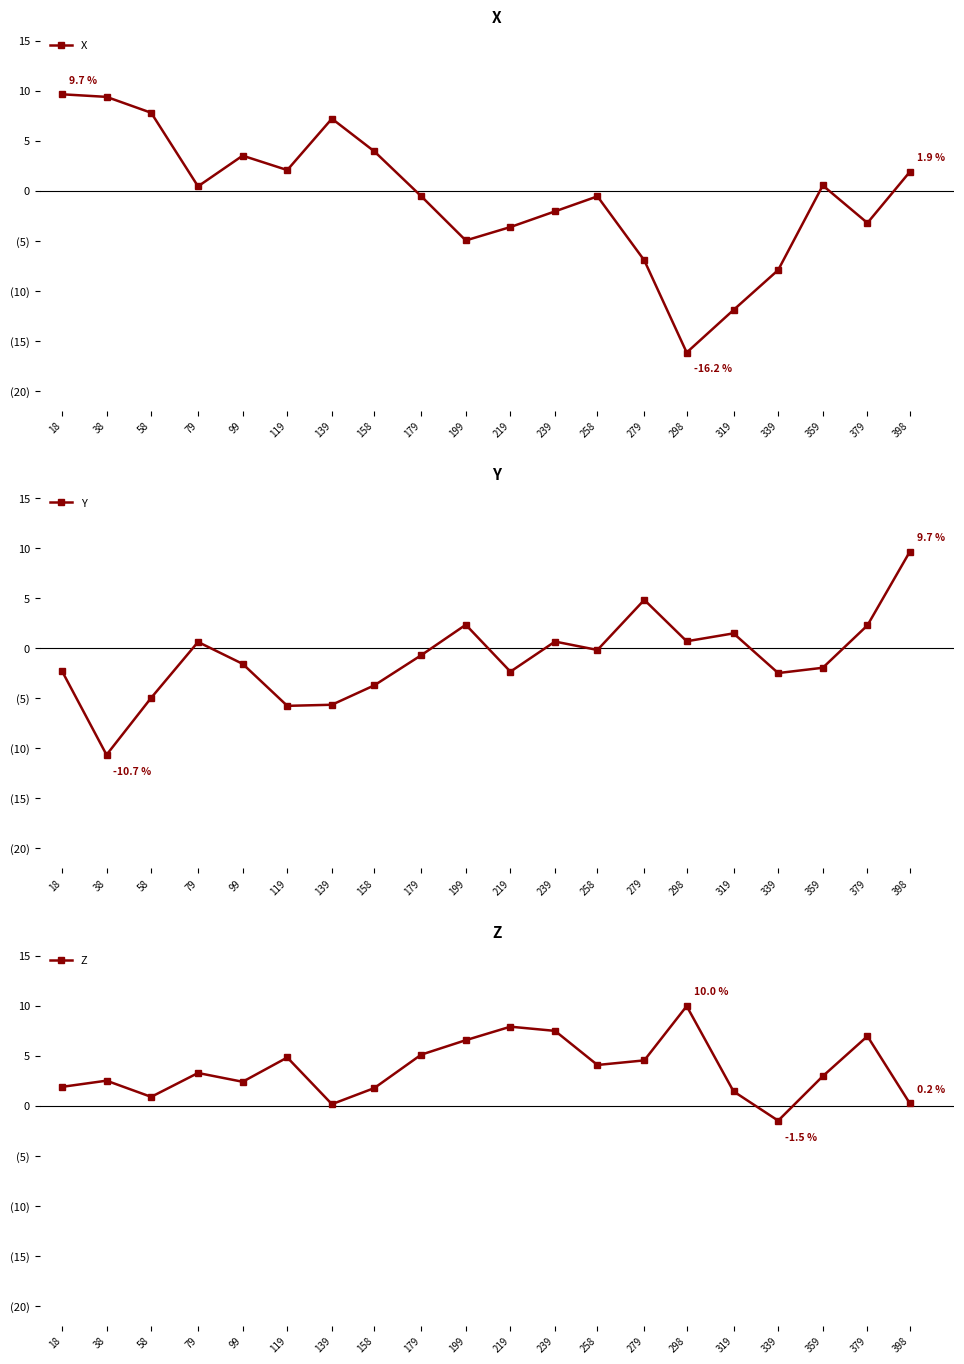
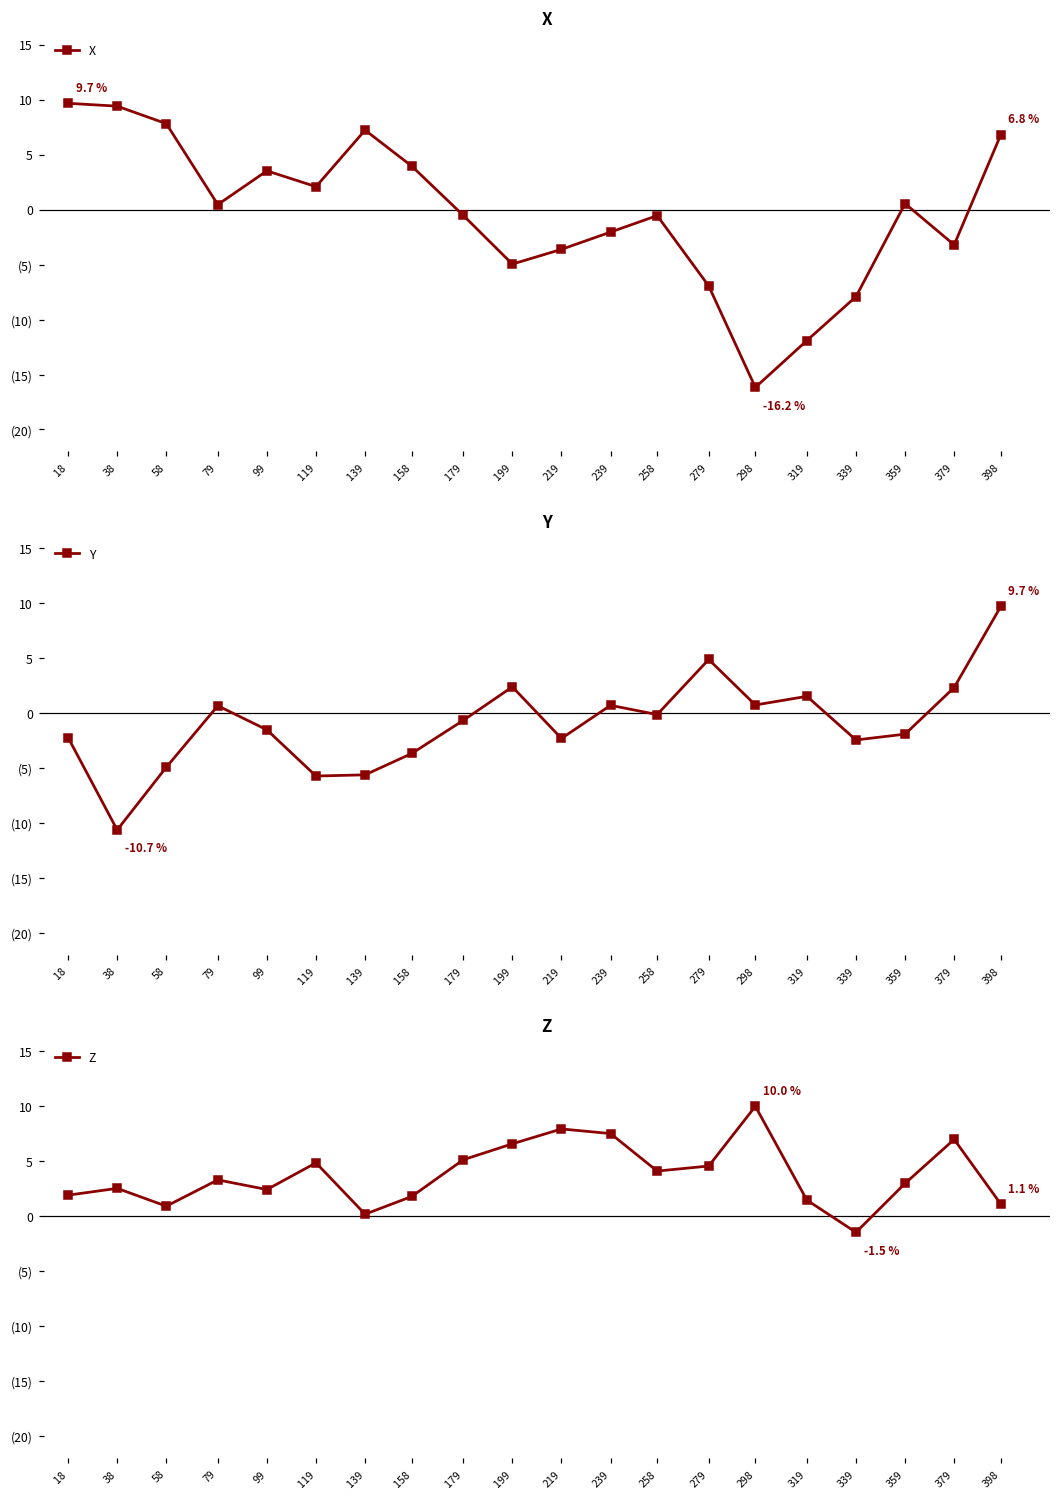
X, 398: 1.9 % -> 6.8 %
Z, 398: 0.2 % -> 1.1 %
